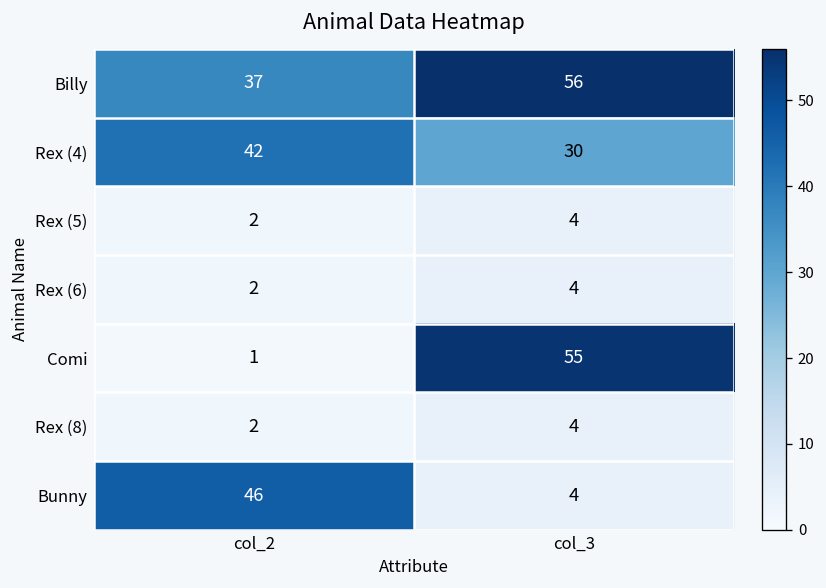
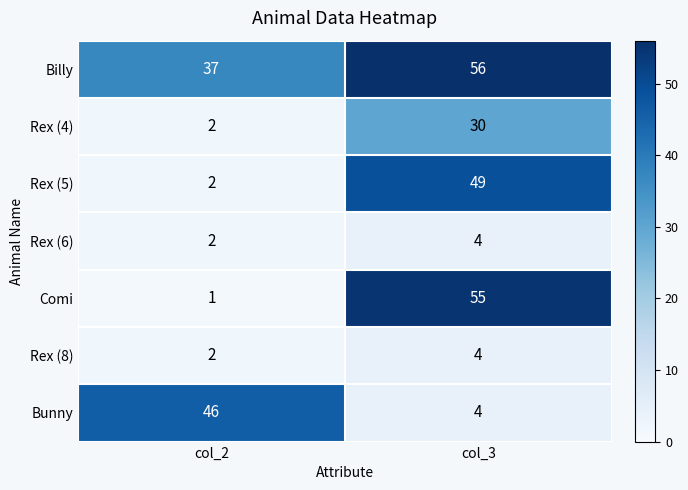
Rex (4), col_2: 42 -> 2
Rex (5), col_3: 4 -> 49
